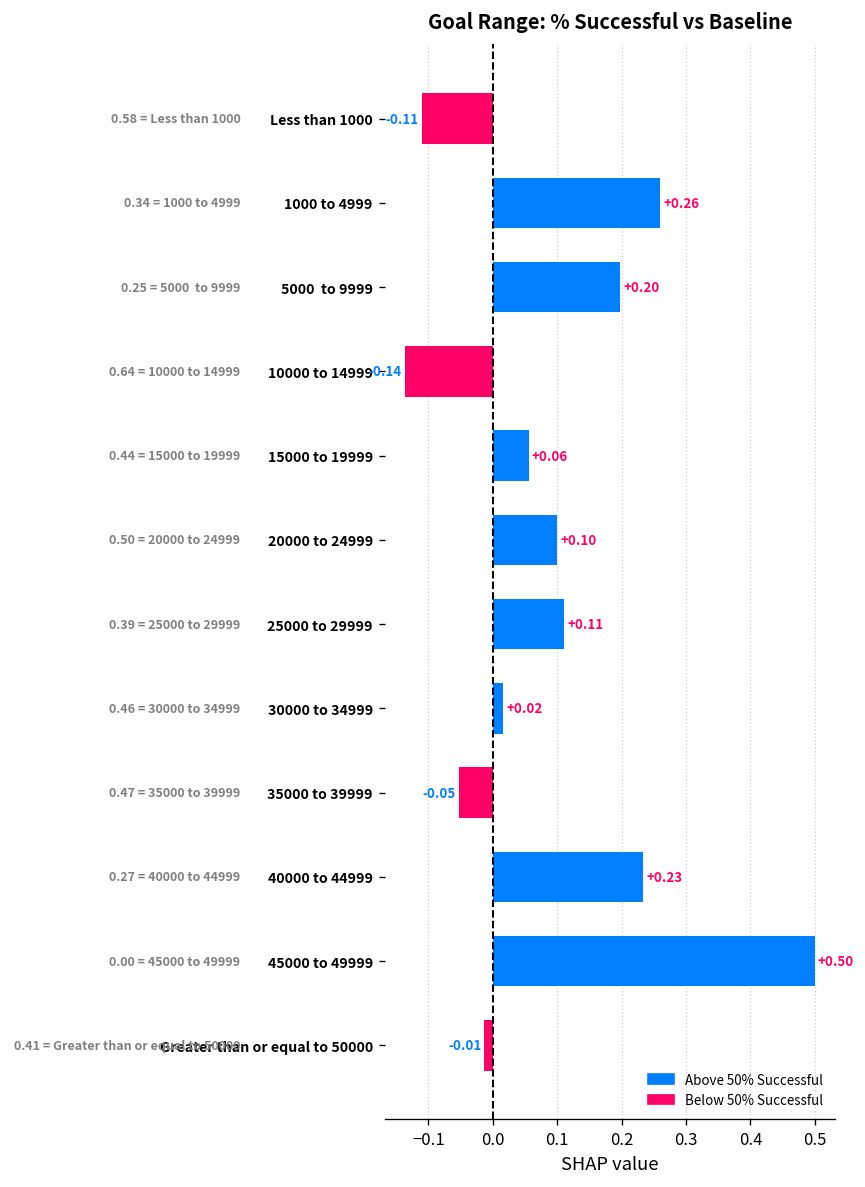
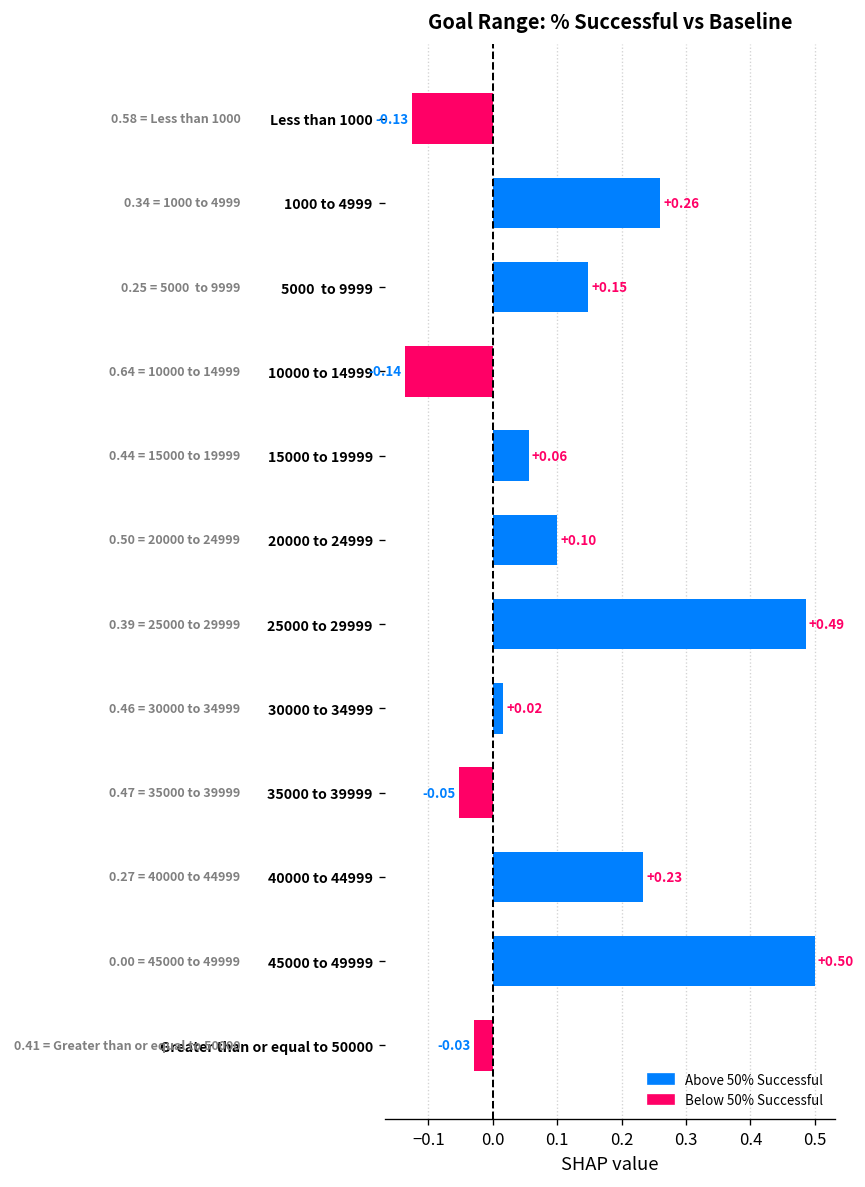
Less than 1000: -0.11 -> -0.13
5000 to 9999: +0.20 -> +0.15
25000 to 29999: +0.11 -> +0.49
Greater than or equal to 50000: -0.01 -> -0.03
